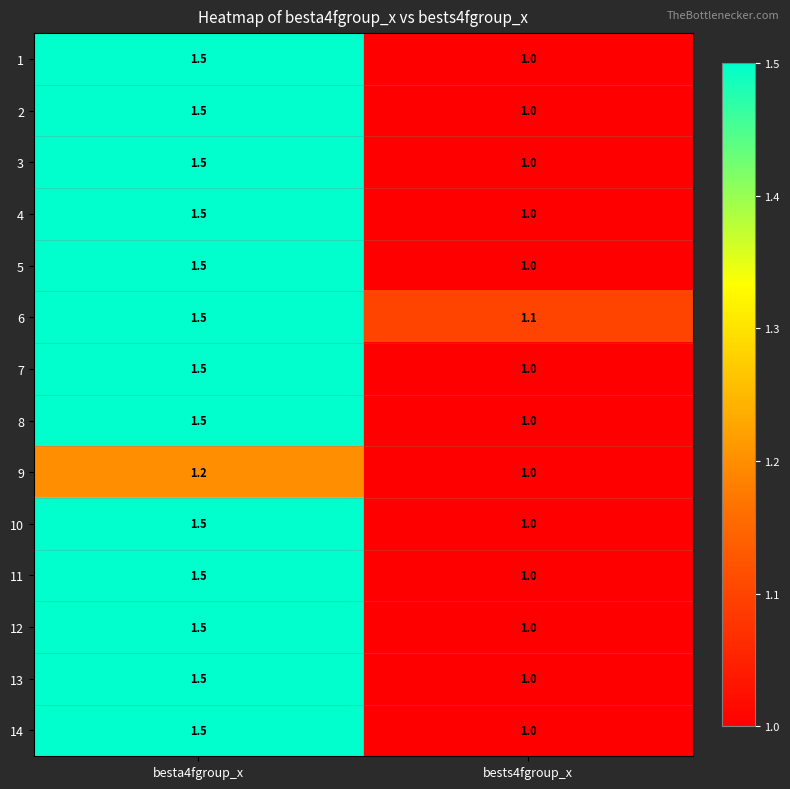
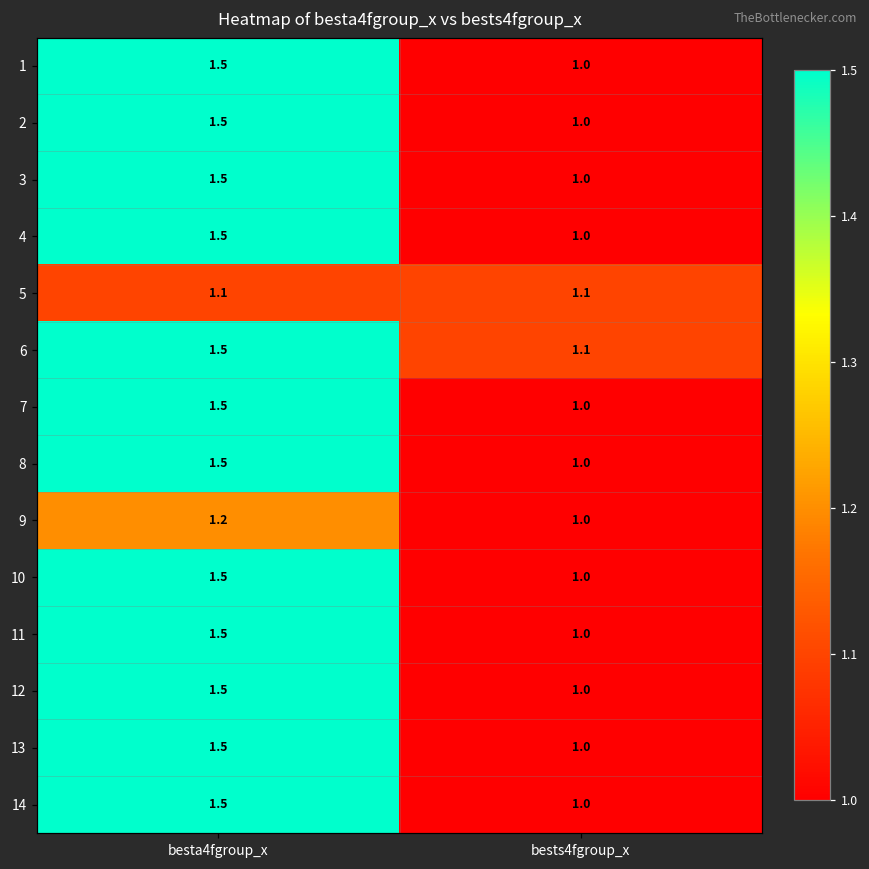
5, besta4fgroup_x: 1.5 -> 1.1
5, bests4fgroup_x: 1.0 -> 1.1
